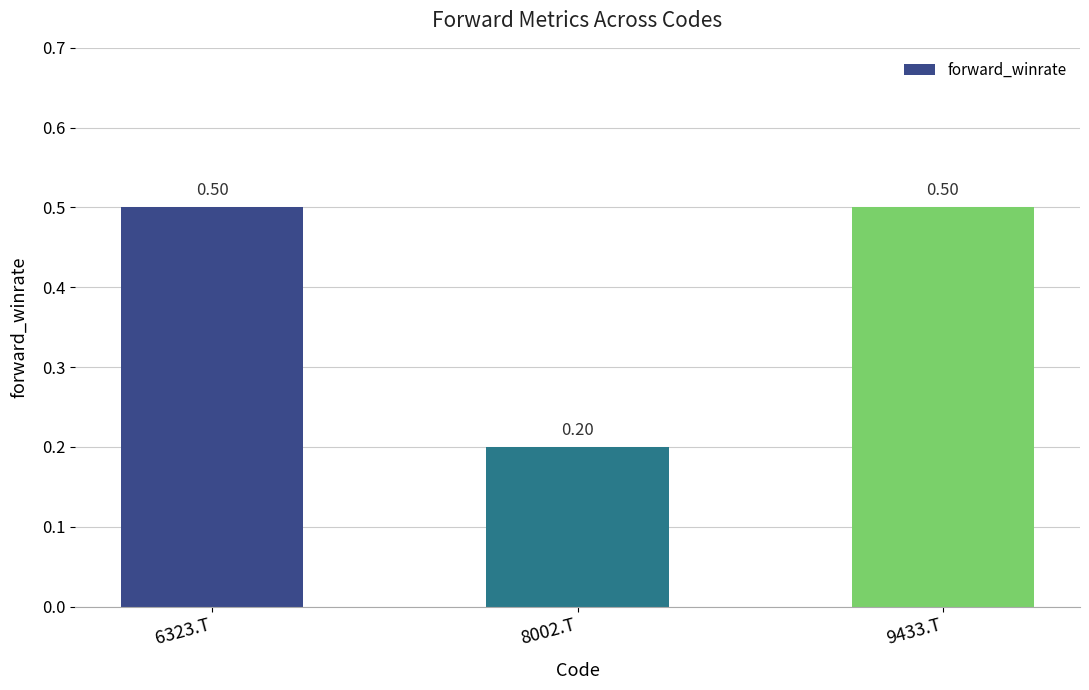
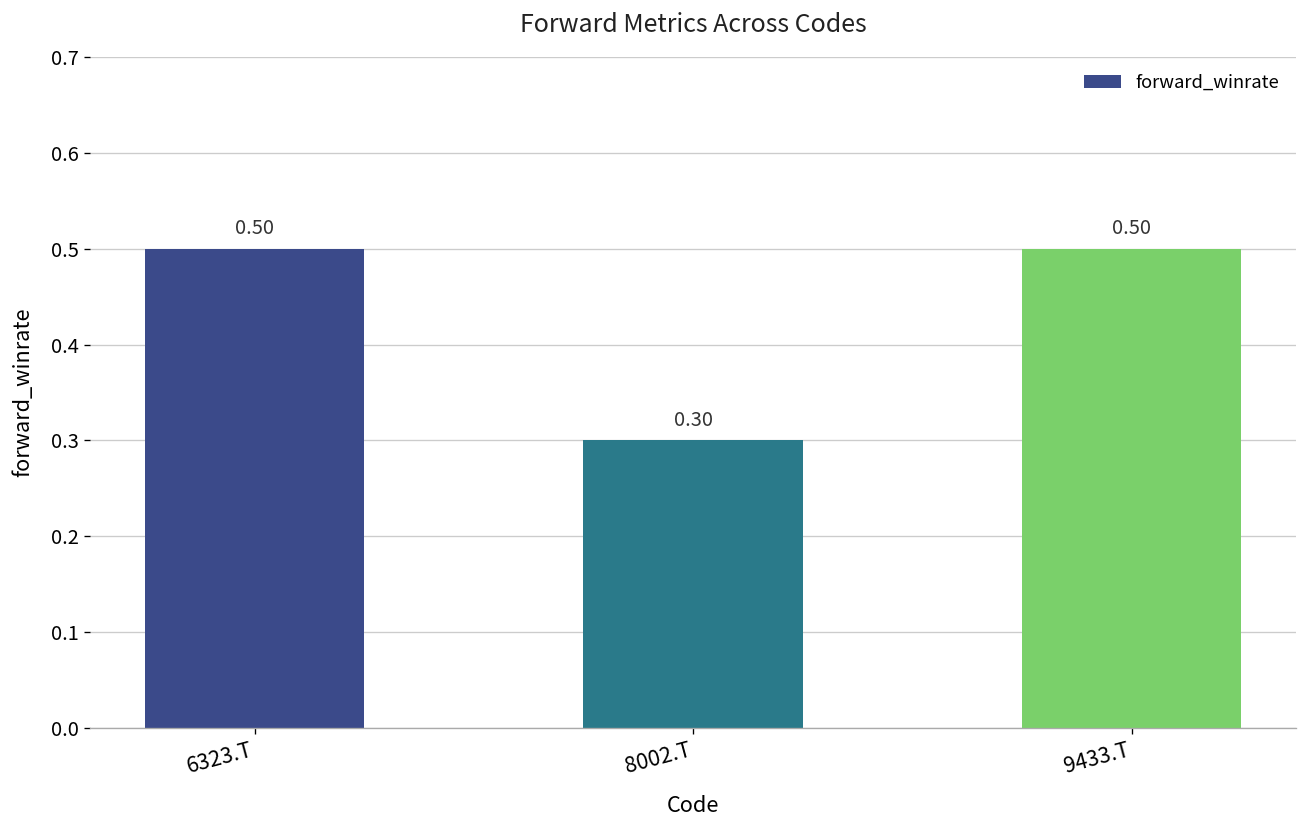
8002.T: 0.20 -> 0.30
